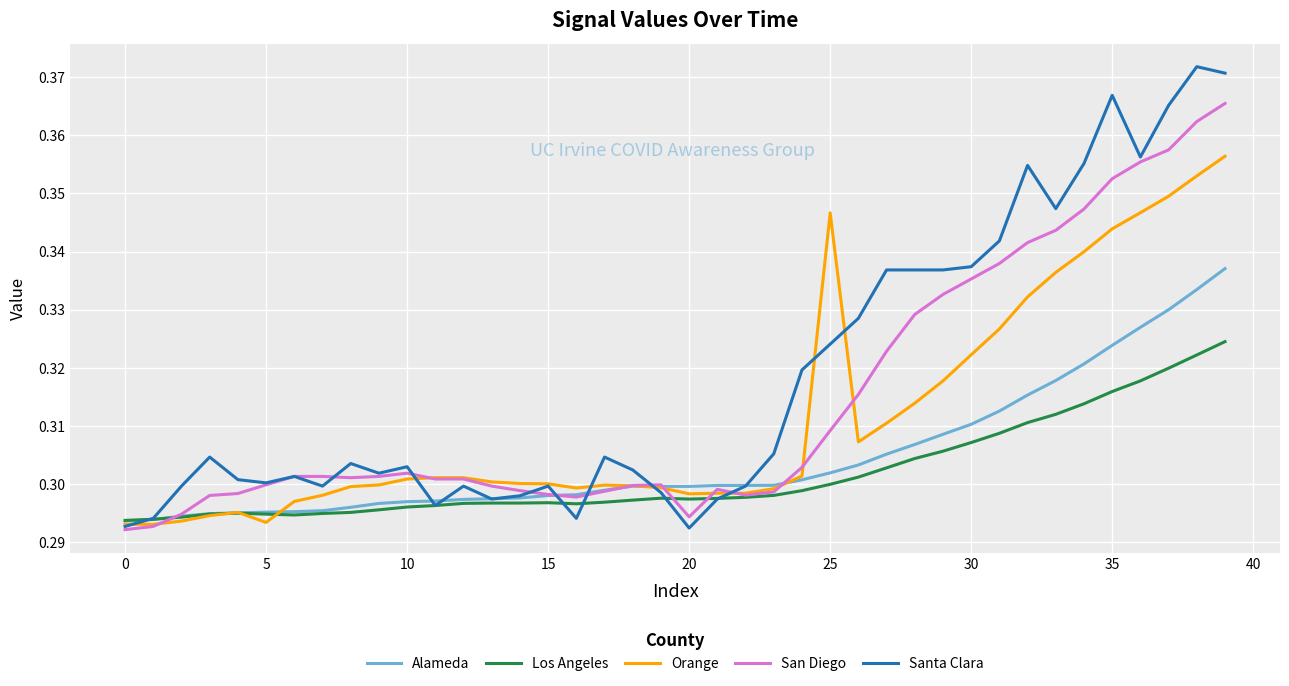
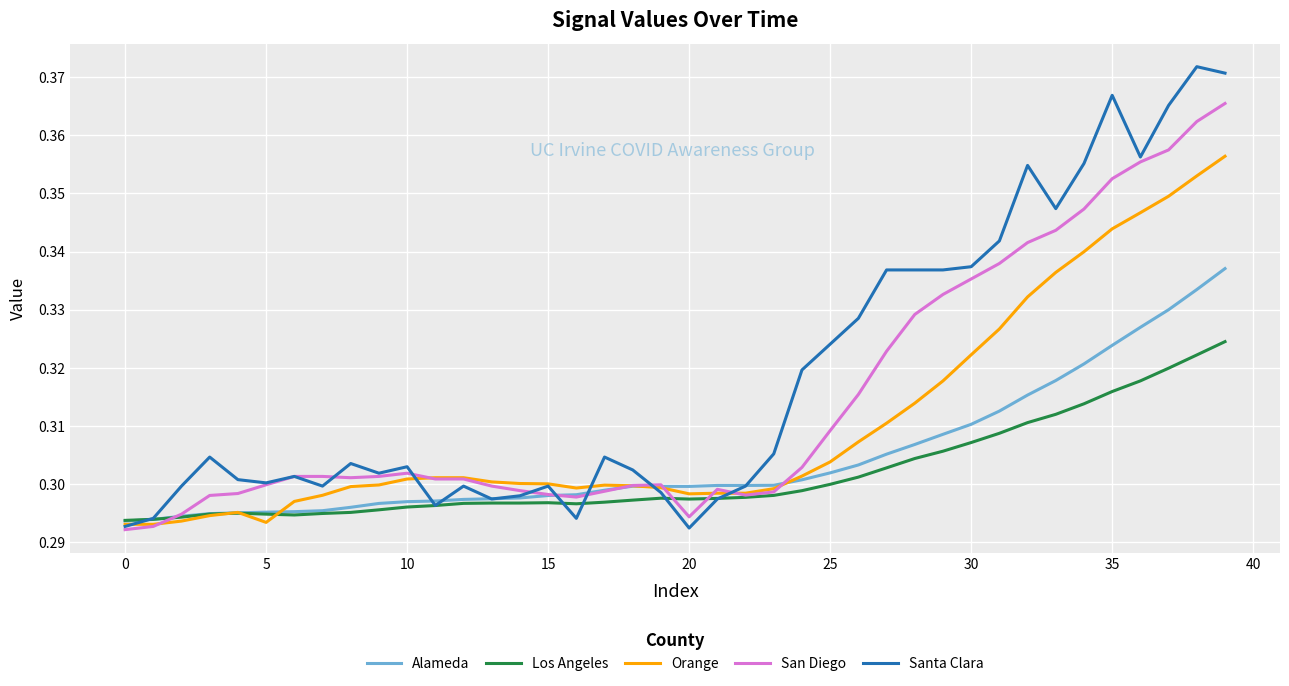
Orange, 25: 0.347 -> 0.304
